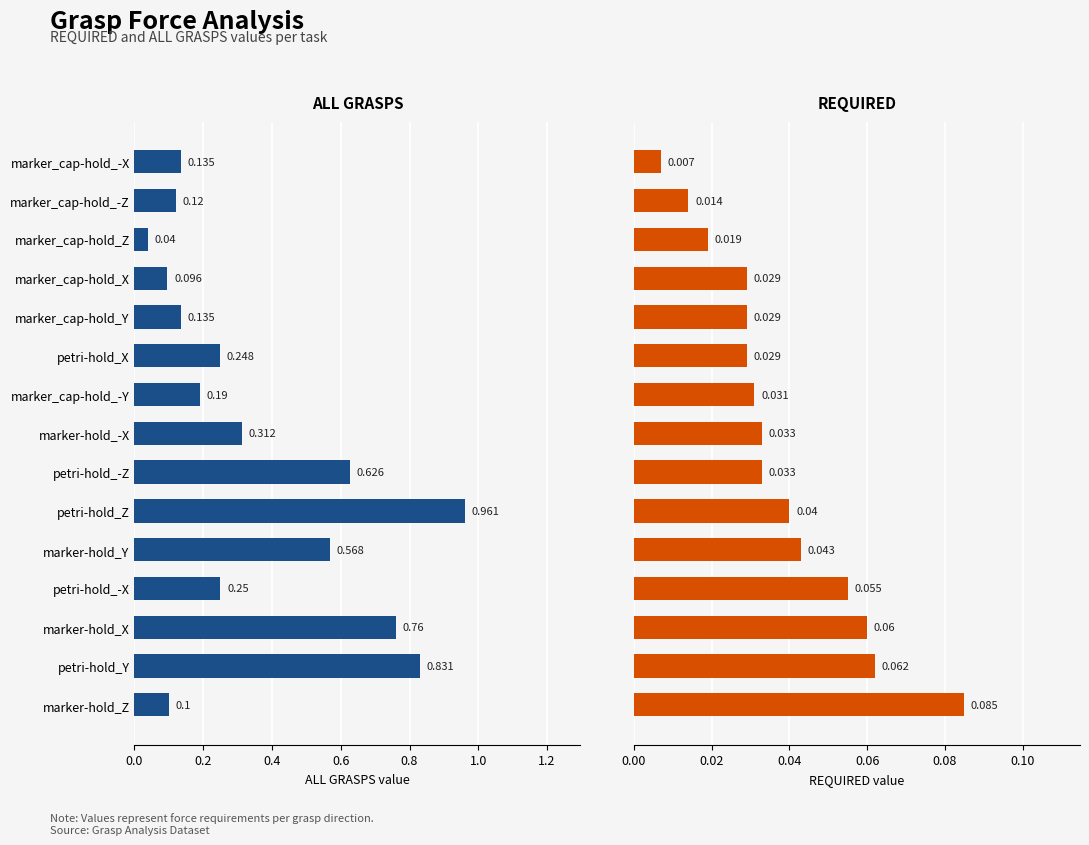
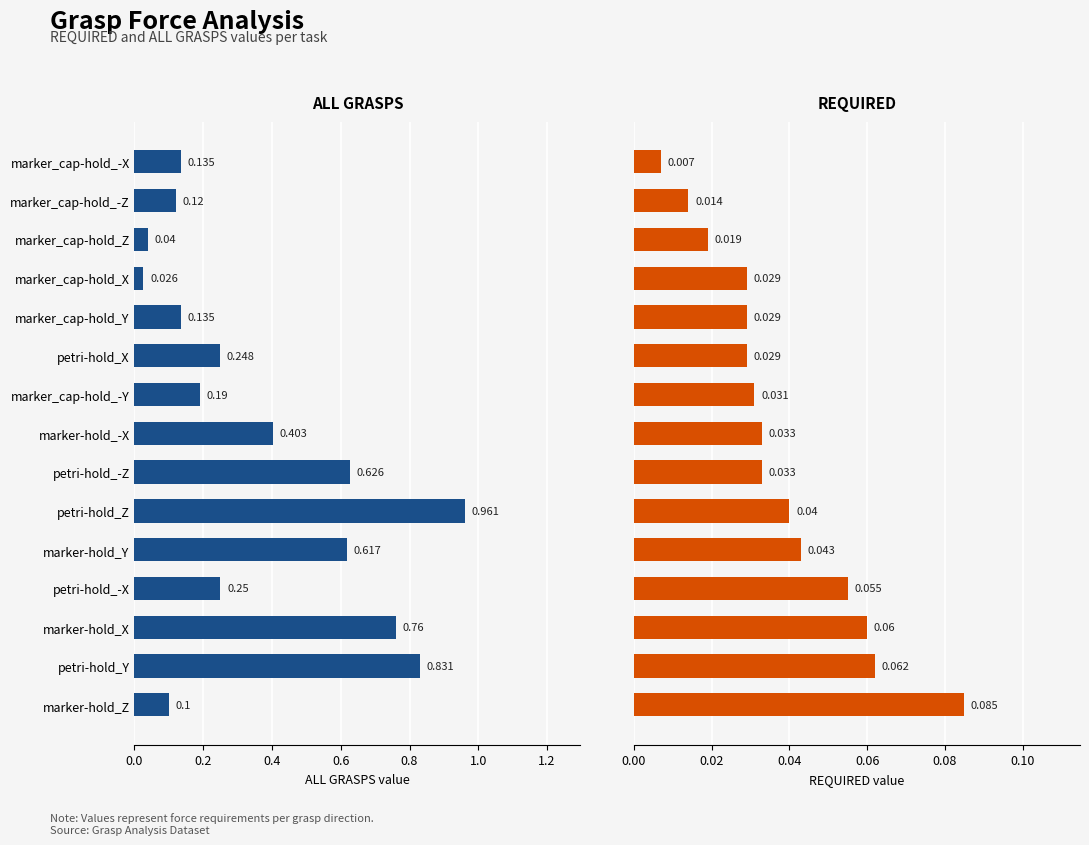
ALL GRASPS, marker_cap-hold_X: 0.096 -> 0.026
ALL GRASPS, marker-hold_-X: 0.312 -> 0.403
ALL GRASPS, marker-hold_Y: 0.568 -> 0.617
